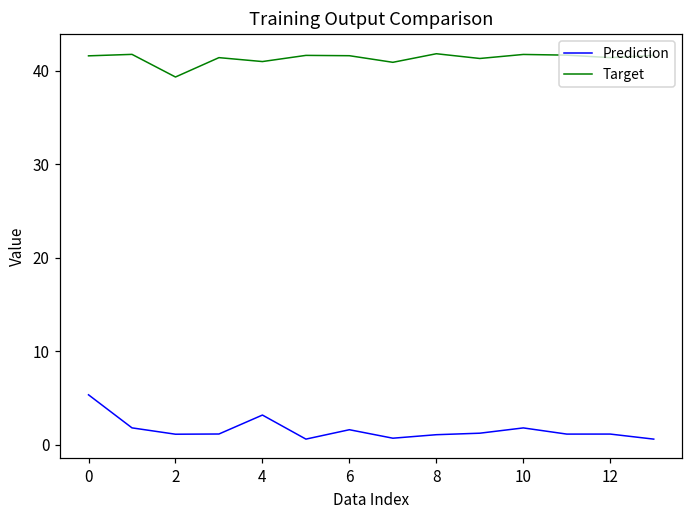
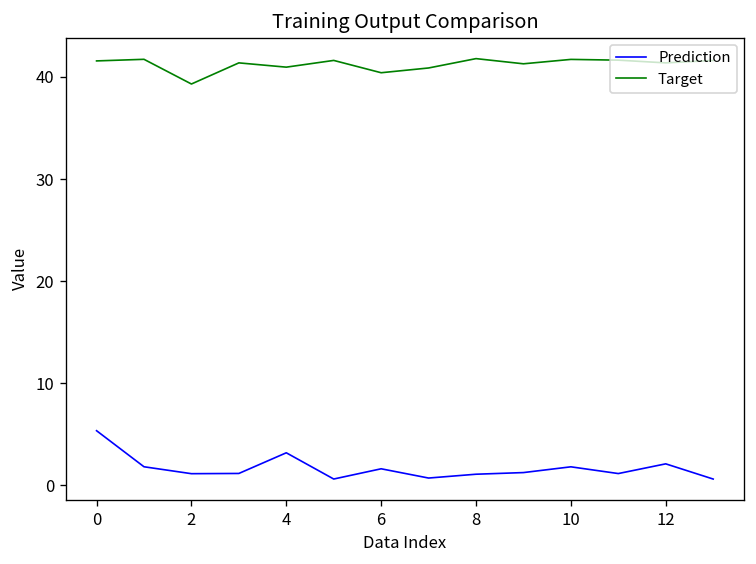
Target, 6: 42 -> 40
Prediction, 12: 1 -> 2
